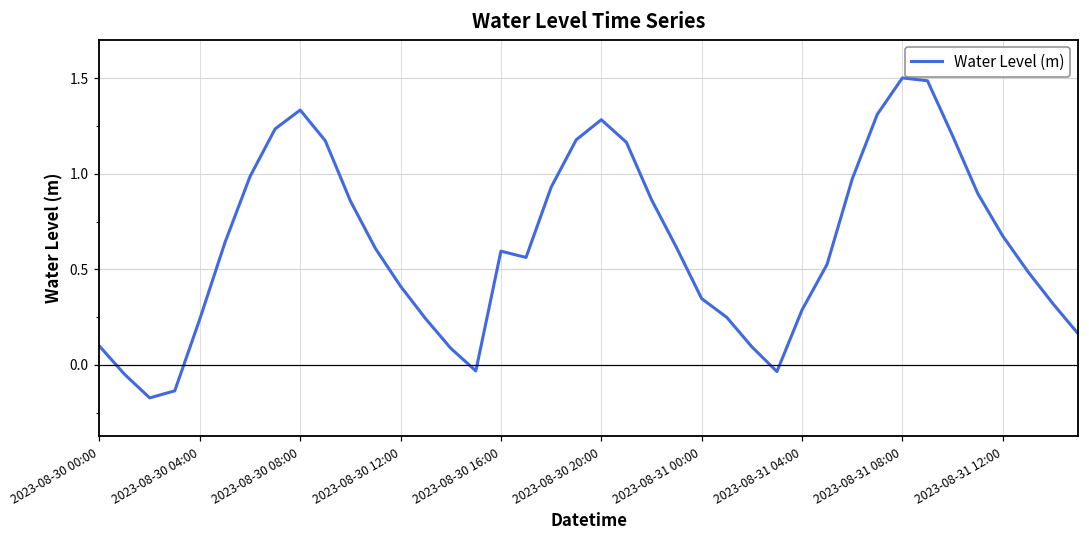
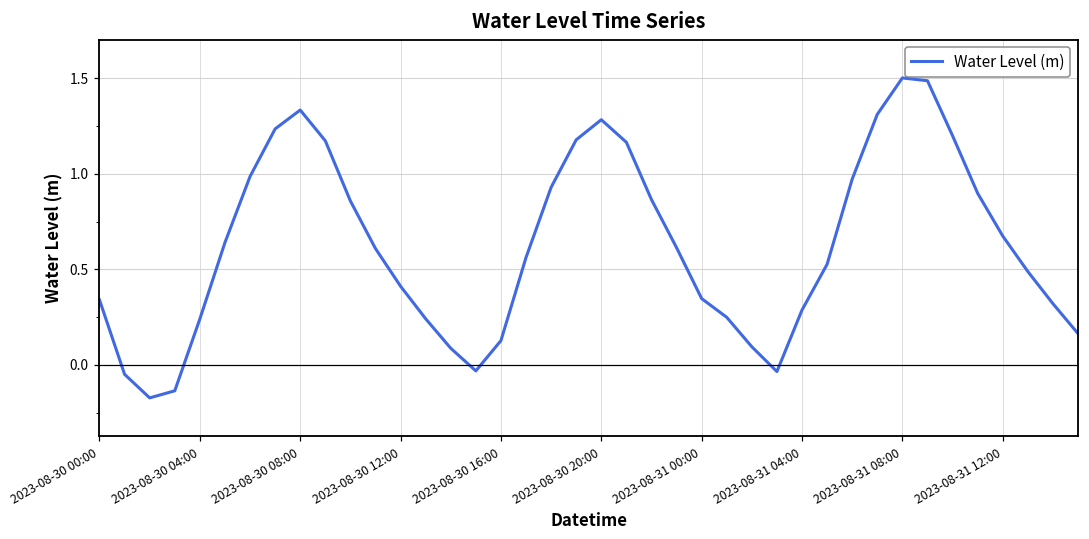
2023-08-30 00:00: 0.10 -> 0.34
2023-08-30 16:00: 0.60 -> 0.13
